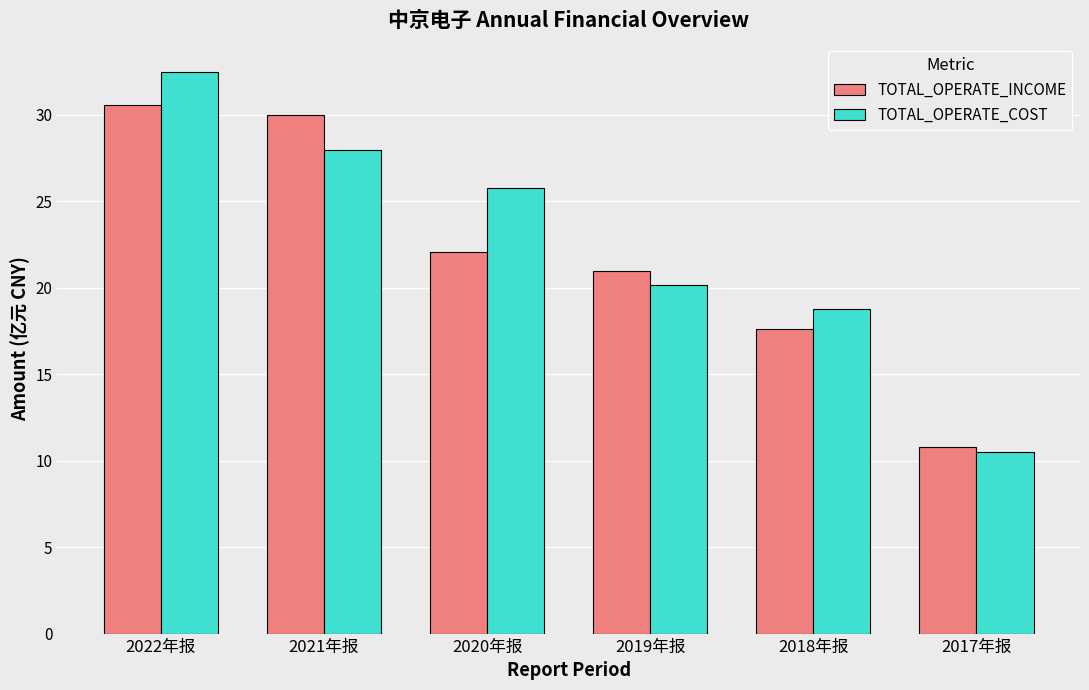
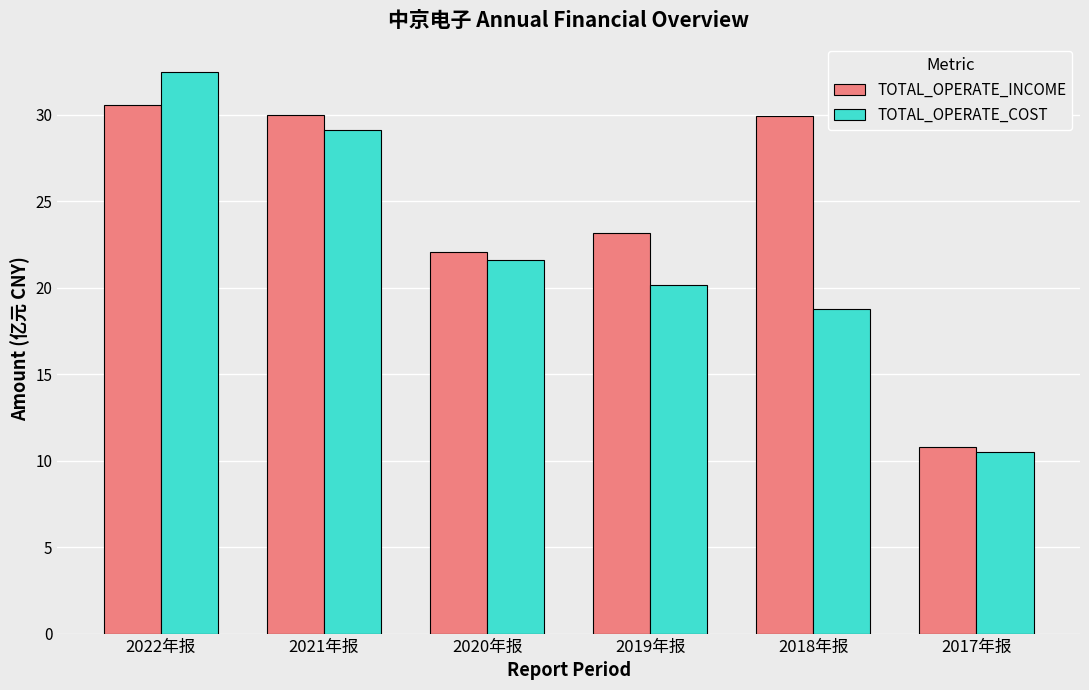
TOTAL_OPERATE_COST, 2021年报: 27.9 -> 29.1
TOTAL_OPERATE_COST, 2020年报: 25.8 -> 21.6
TOTAL_OPERATE_INCOME, 2019年报: 21.0 -> 23.2
TOTAL_OPERATE_INCOME, 2018年报: 17.6 -> 29.9
